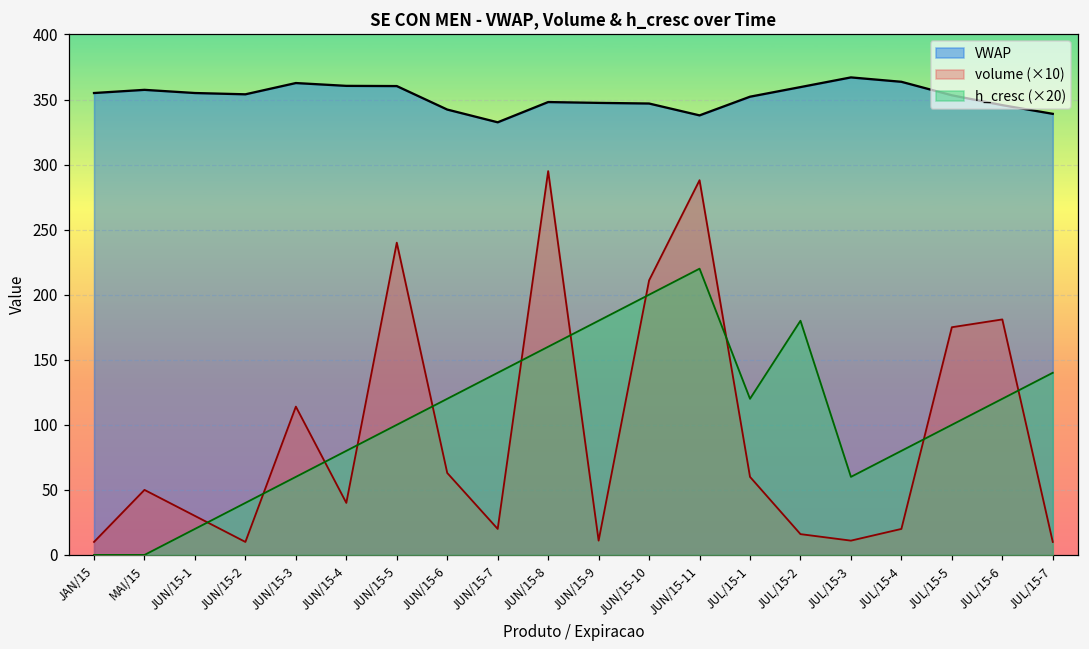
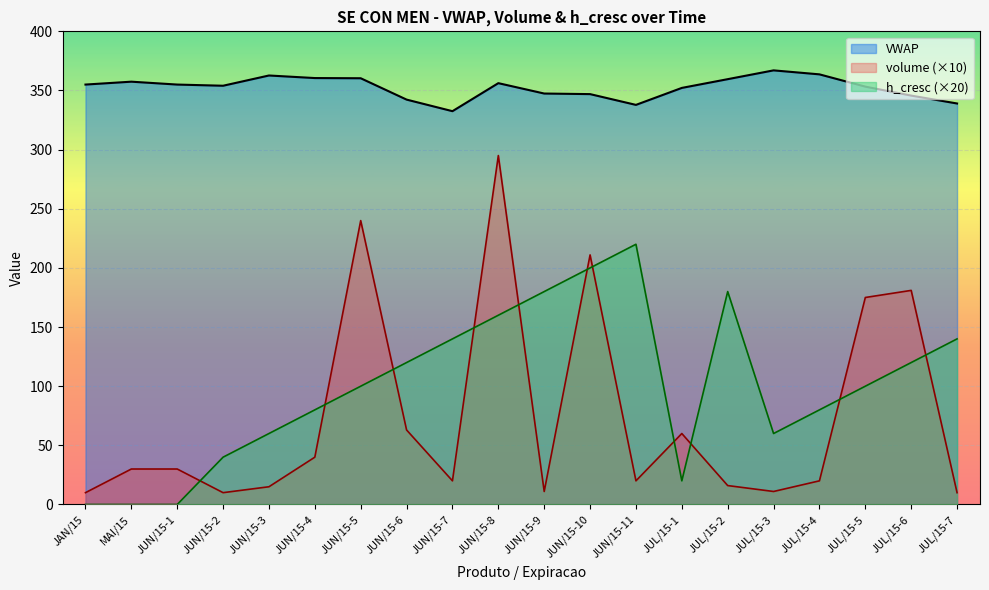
volume (×10), MAI/15: 50 -> 30
h_cresc (×20), JUN/15-1: 20 -> 0
volume (×10), JUN/15-3: 114 -> 15
VWAP, JUN/15-8: 348 -> 356
volume (×10), JUN/15-11: 288 -> 20
h_cresc (×20), JUL/15-1: 120 -> 20
